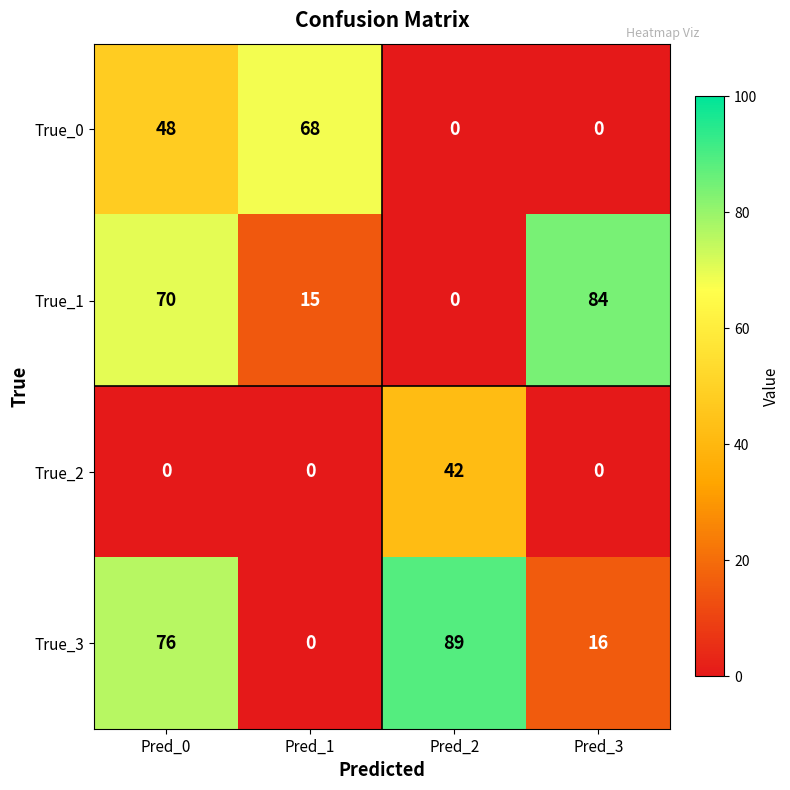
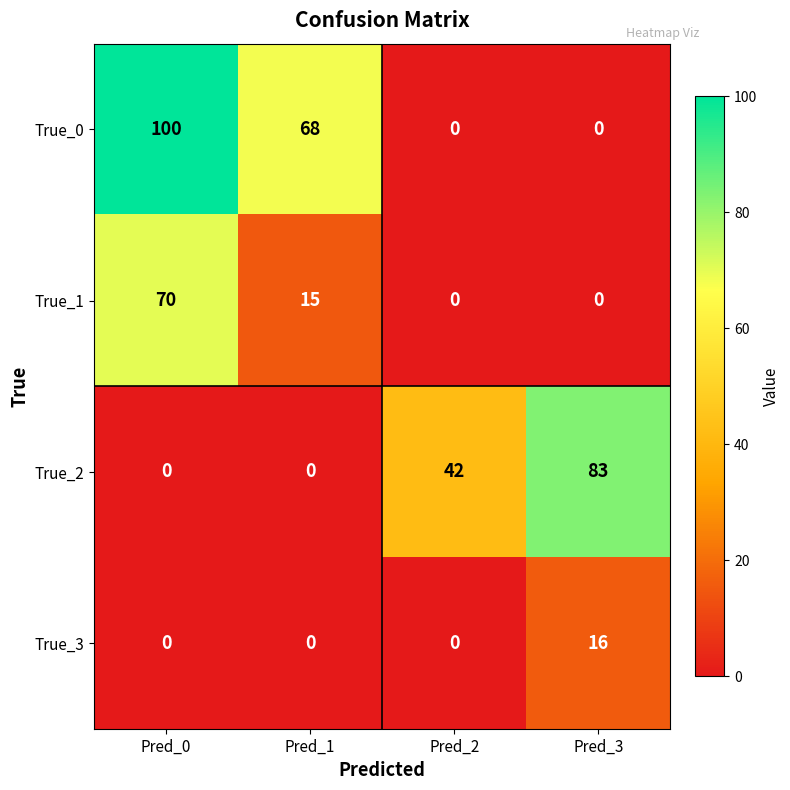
True_0, Pred_0: 48 -> 100
True_1, Pred_3: 84 -> 0
True_2, Pred_3: 0 -> 83
True_3, Pred_0: 76 -> 0
True_3, Pred_2: 89 -> 0
